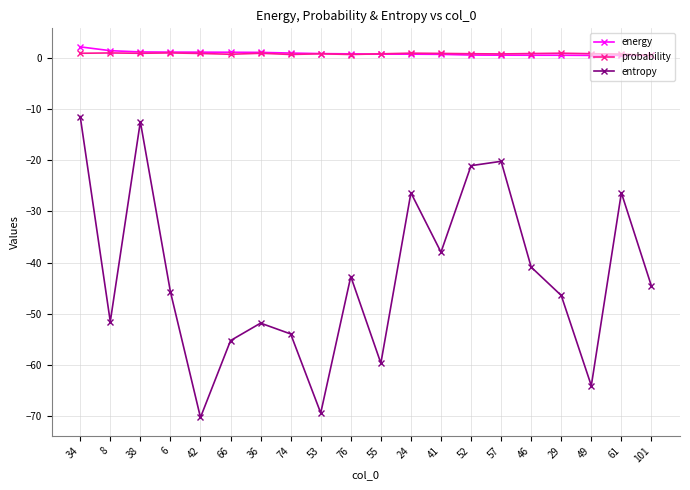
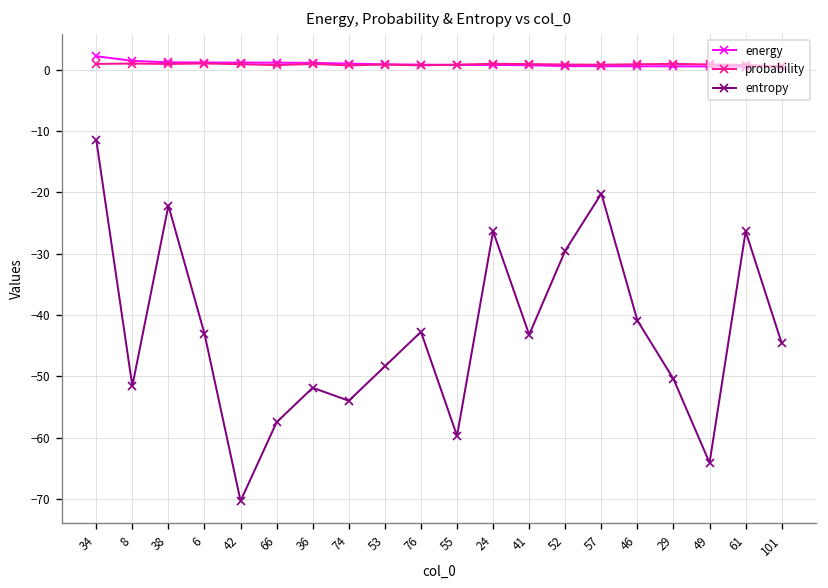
entropy, 38: -12 -> -22
entropy, 6: -46 -> -43
entropy, 66: -55 -> -57
entropy, 53: -69 -> -48
entropy, 41: -38 -> -43
entropy, 52: -21 -> -30
entropy, 29: -46 -> -50
